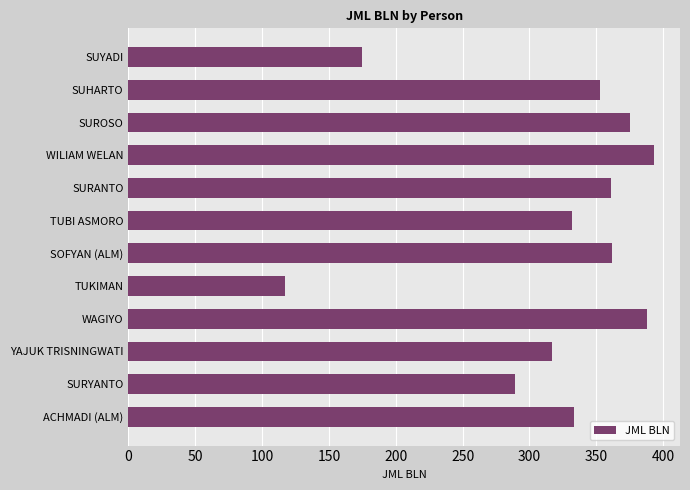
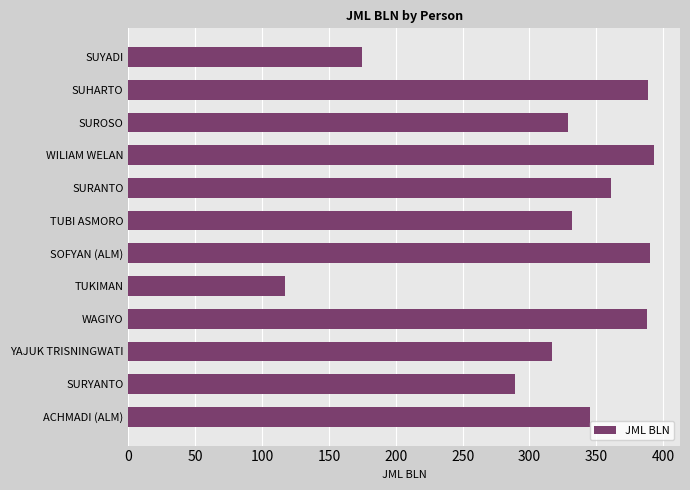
SUHARTO: 353 -> 389
SUROSO: 375 -> 329
SOFYAN (ALM): 362 -> 390
ACHMADI (ALM): 333 -> 345
